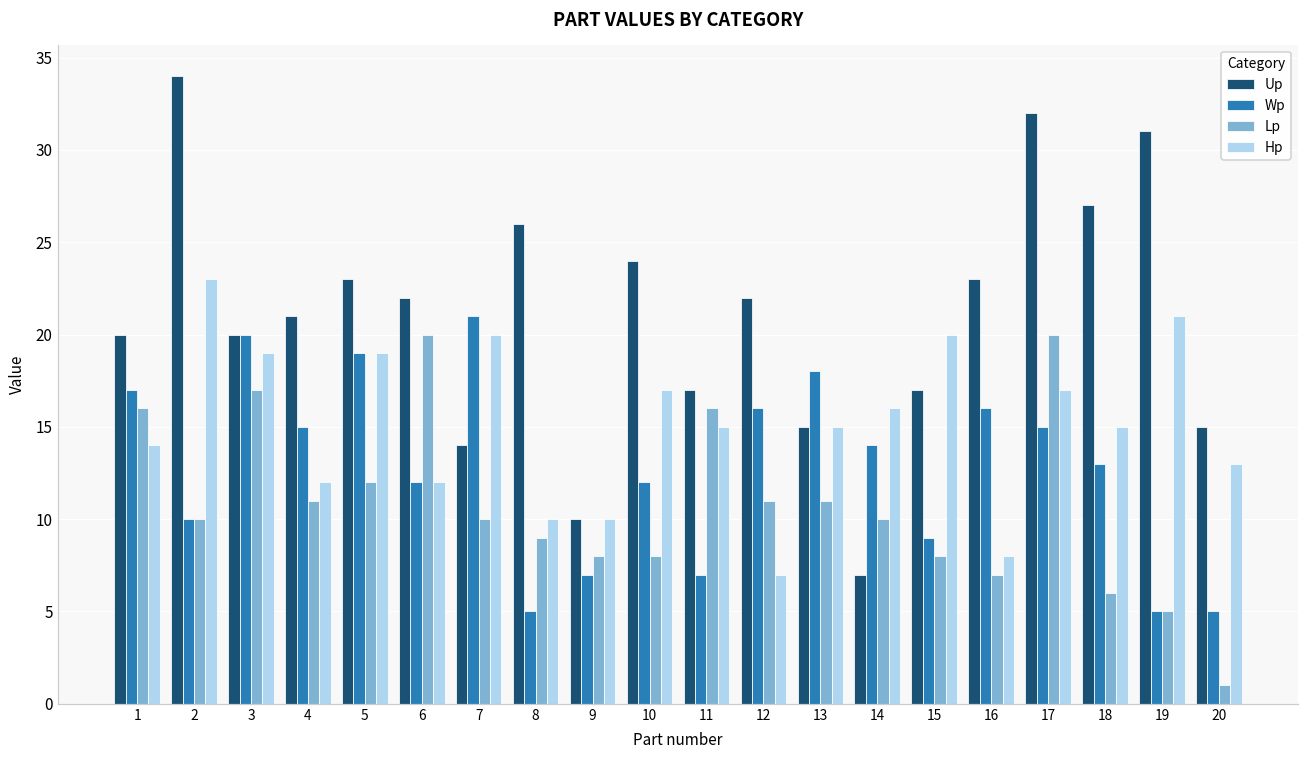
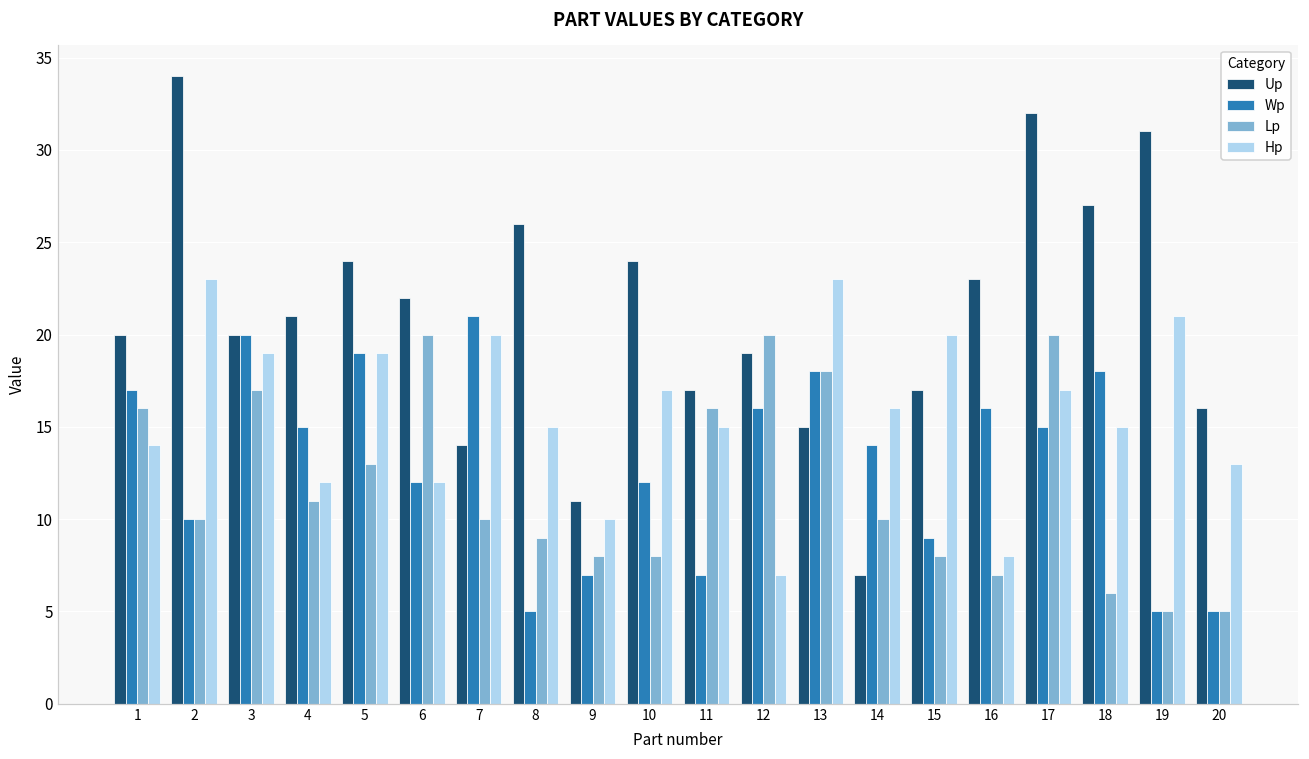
Up, 5: 23 -> 24
Lp, 5: 12 -> 13
Hp, 8: 10 -> 15
Up, 9: 10 -> 11
Up, 12: 22 -> 19
Lp, 12: 11 -> 20
Lp, 13: 11 -> 18
Hp, 13: 15 -> 23
Wp, 18: 13 -> 18
Up, 20: 15 -> 16
Lp, 20: 1 -> 5
